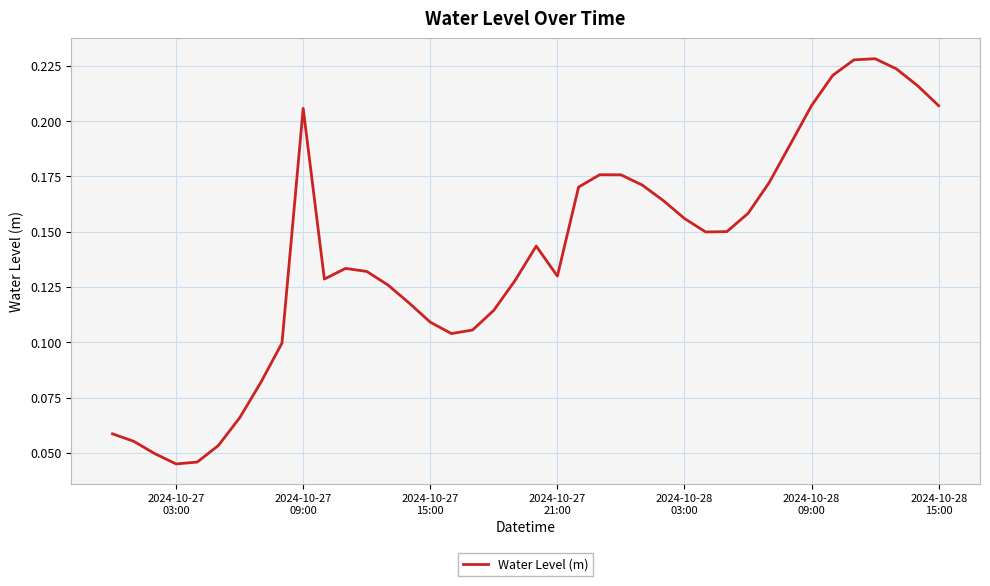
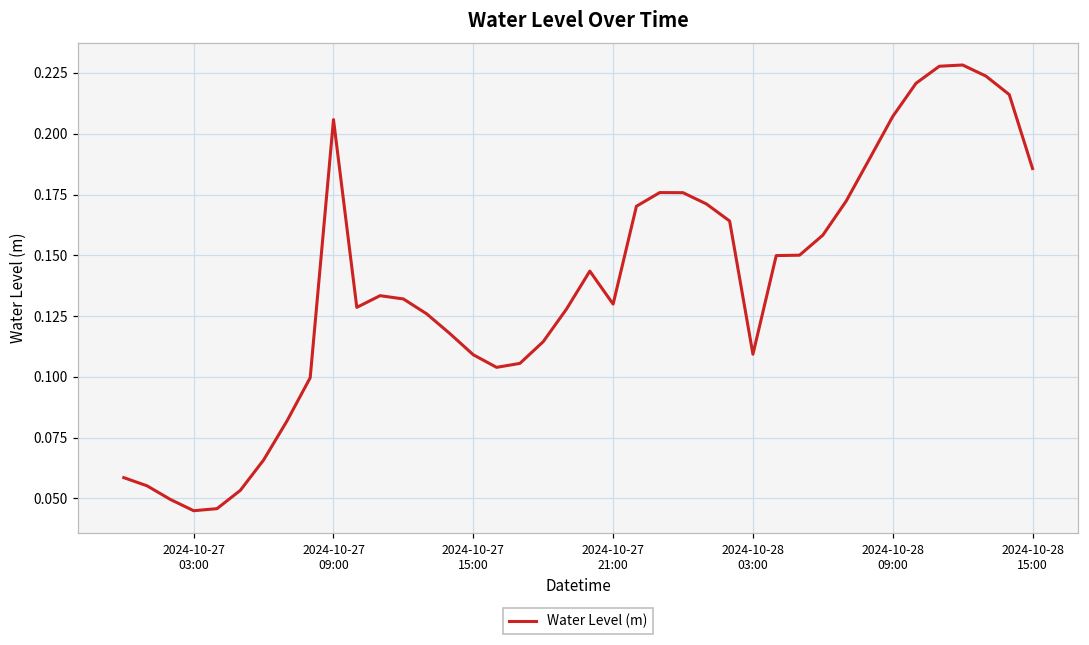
2024-10-28 03:00: 0.156 -> 0.109
2024-10-28 15:00: 0.207 -> 0.186
